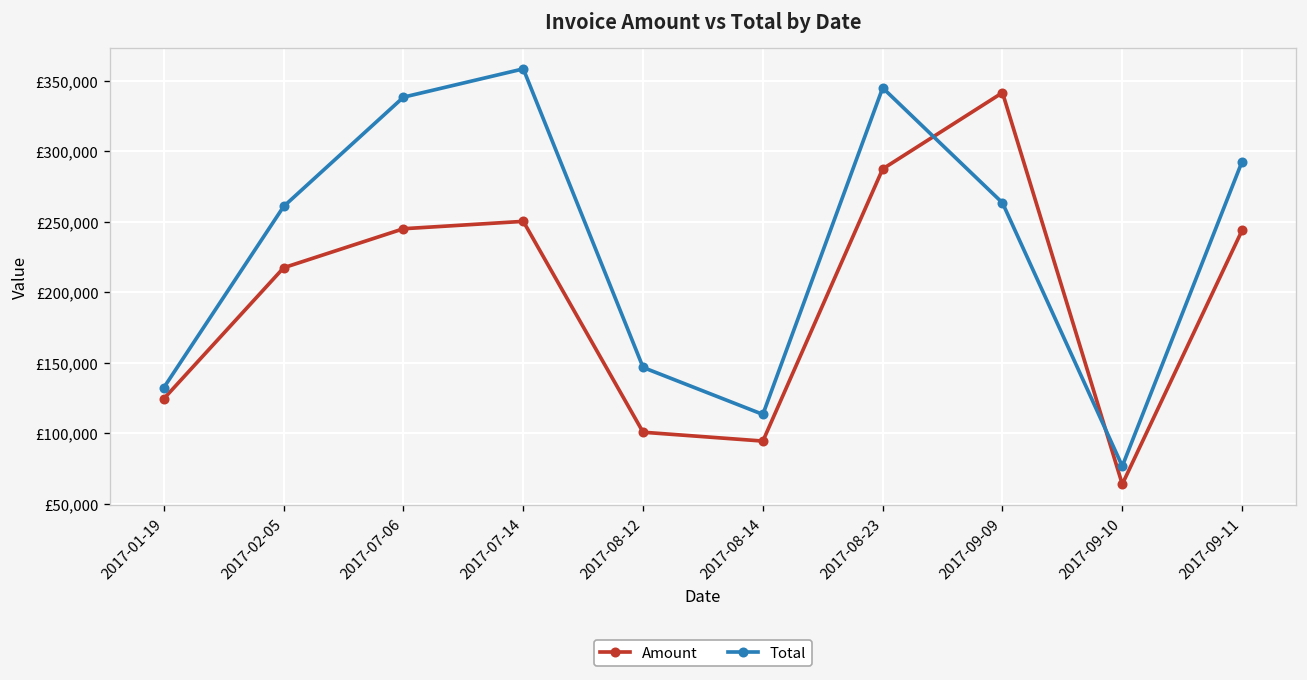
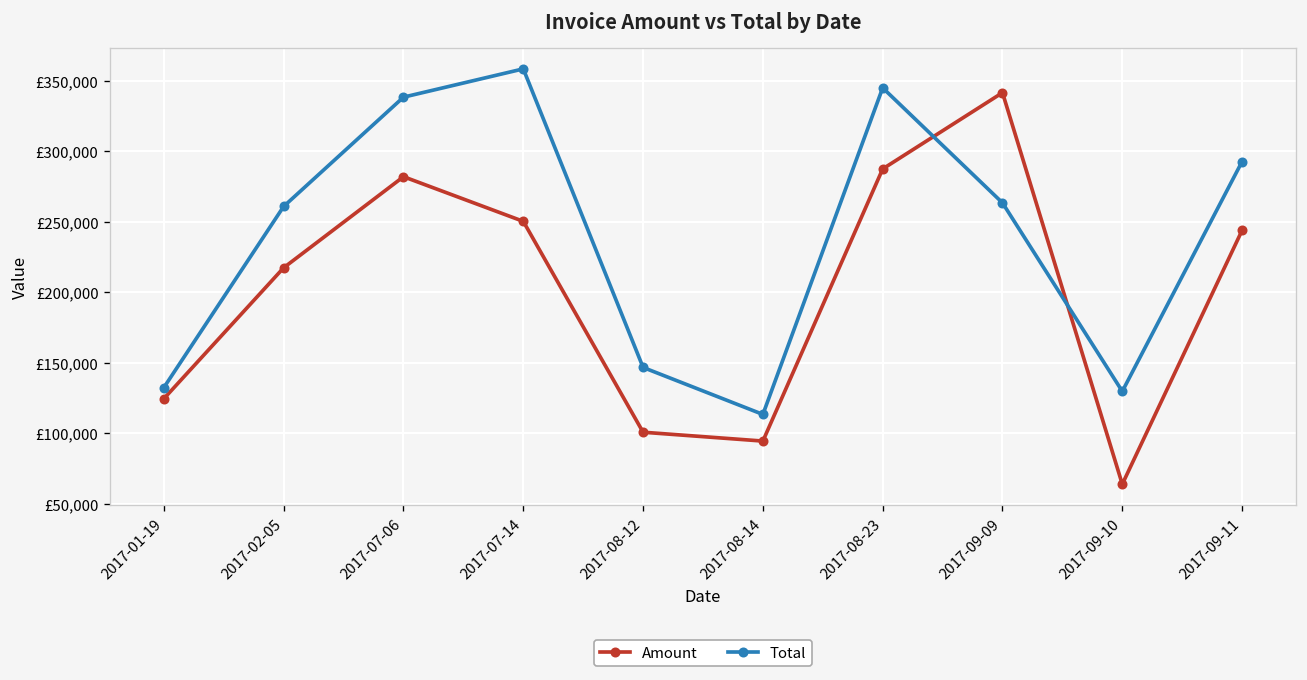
Amount, 2017-07-06: £245,000 -> £282,000
Total, 2017-09-10: £77,000 -> £130,000
